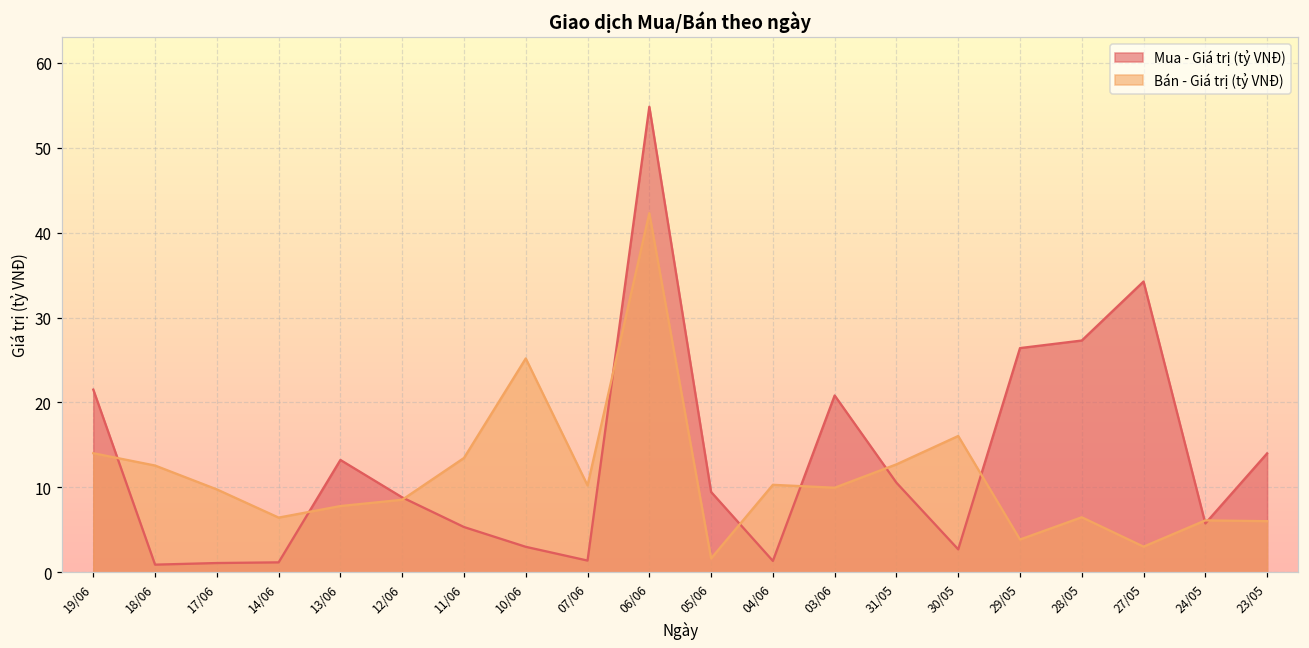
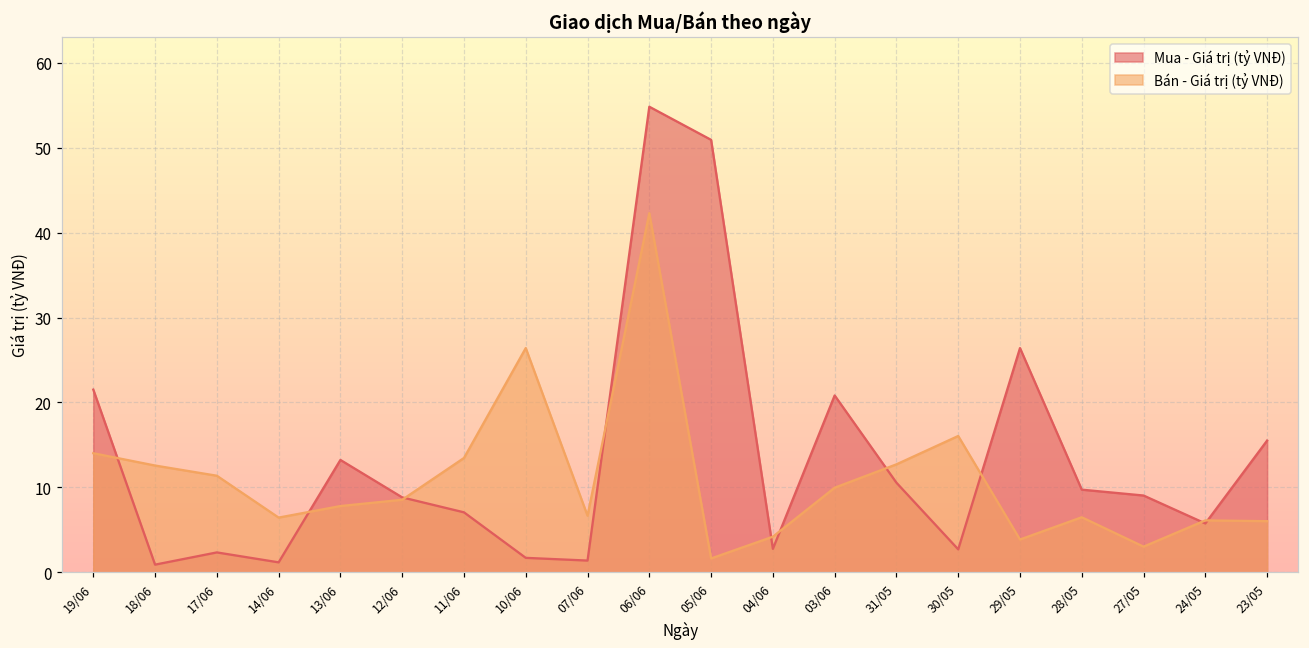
Mua - Giá trị (tỷ VNĐ), 17/06: 1 -> 2
Bán - Giá trị (tỷ VNĐ), 17/06: 10 -> 11
Mua - Giá trị (tỷ VNĐ), 11/06: 5 -> 7
Mua - Giá trị (tỷ VNĐ), 10/06: 3 -> 2
Bán - Giá trị (tỷ VNĐ), 10/06: 25 -> 26
Bán - Giá trị (tỷ VNĐ), 07/06: 10 -> 7
Mua - Giá trị (tỷ VNĐ), 05/06: 9 -> 51
Mua - Giá trị (tỷ VNĐ), 04/06: 1 -> 3
Bán - Giá trị (tỷ VNĐ), 04/06: 10 -> 4
Mua - Giá trị (tỷ VNĐ), 28/05: 27 -> 10
Mua - Giá trị (tỷ VNĐ), 27/05: 34 -> 9
Mua - Giá trị (tỷ VNĐ), 23/05: 14 -> 16
